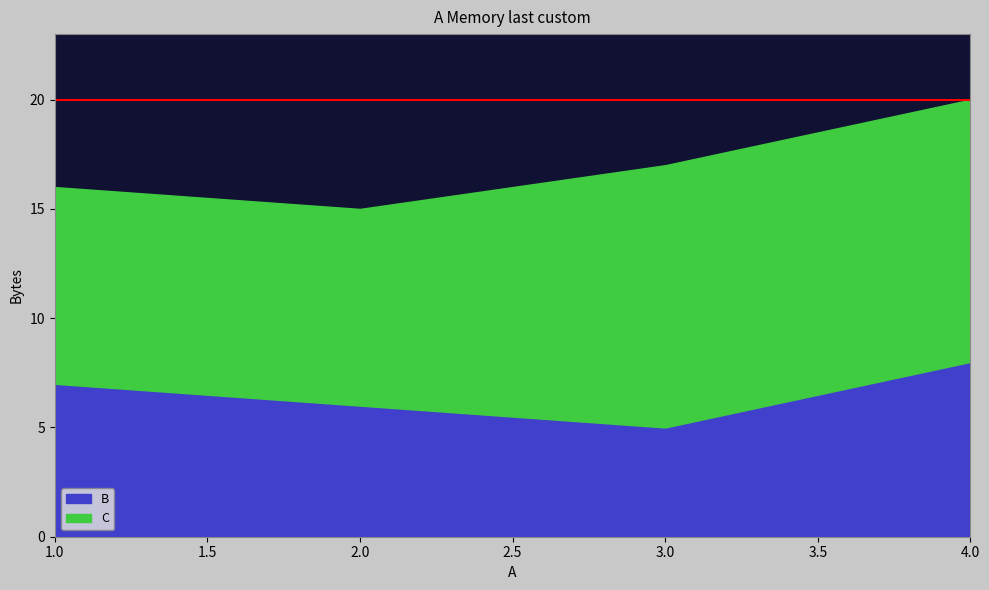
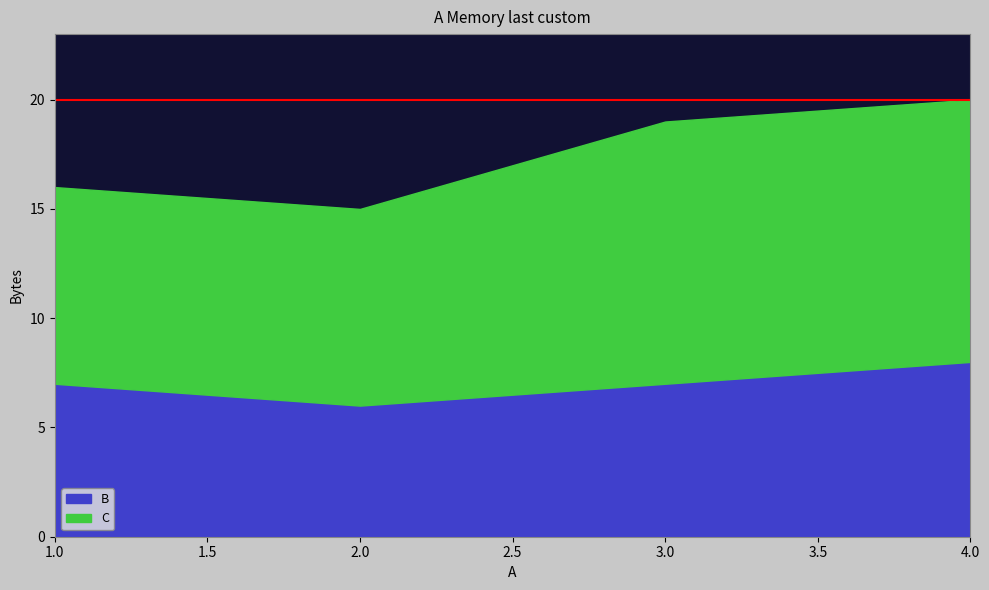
B, 3.0: 5 -> 7
